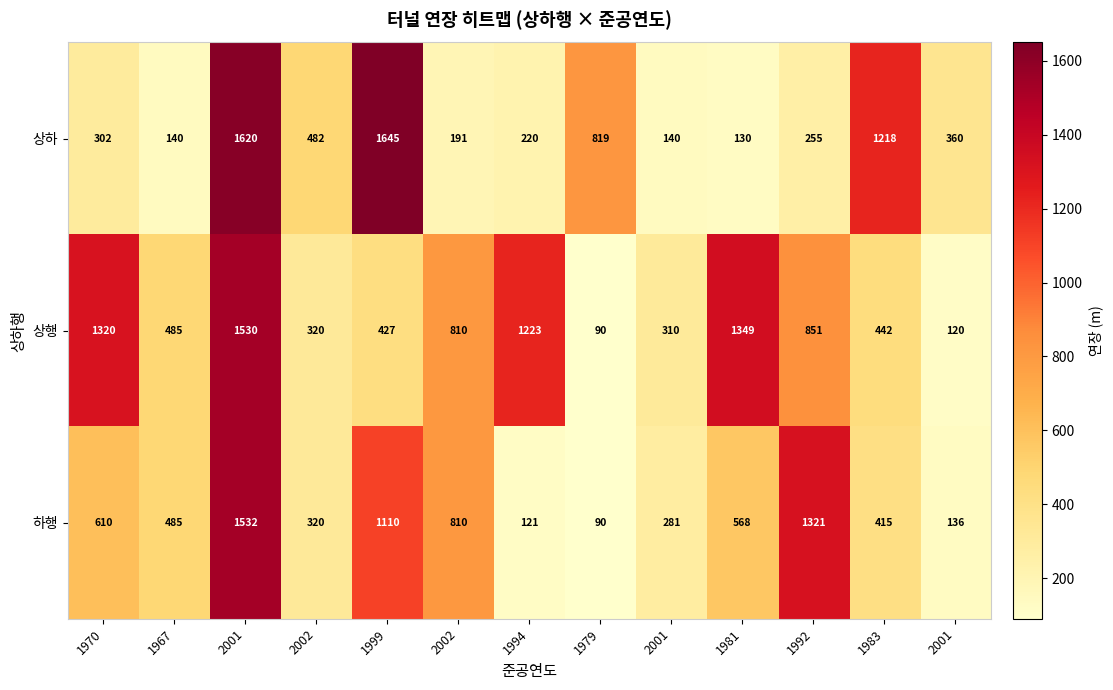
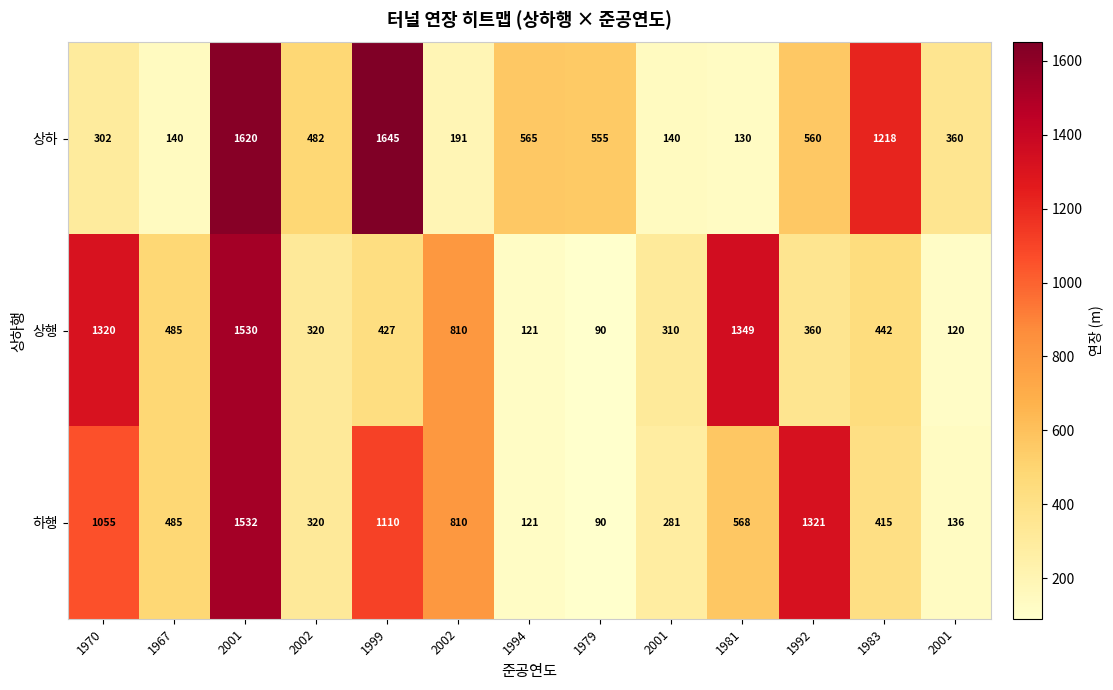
상하, 1994: 220 -> 565
상하, 1979: 819 -> 555
상하, 1992: 255 -> 560
상행, 1994: 1223 -> 121
상행, 1992: 851 -> 360
하행, 1970: 610 -> 1055
